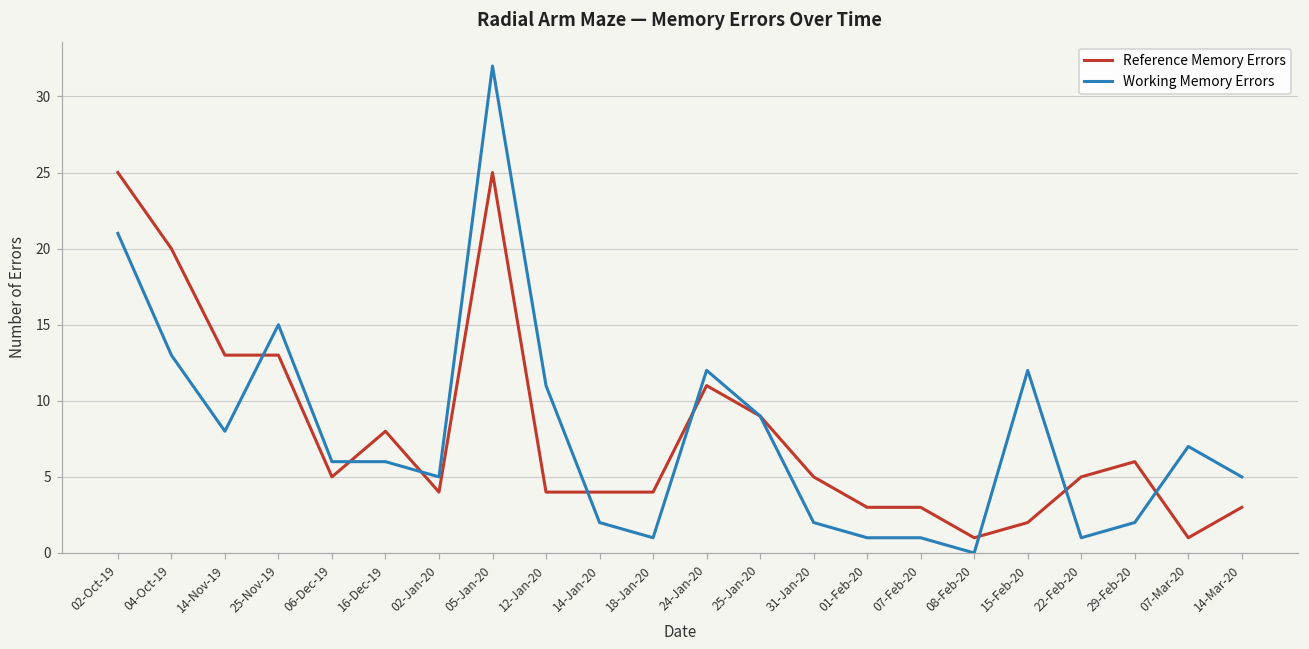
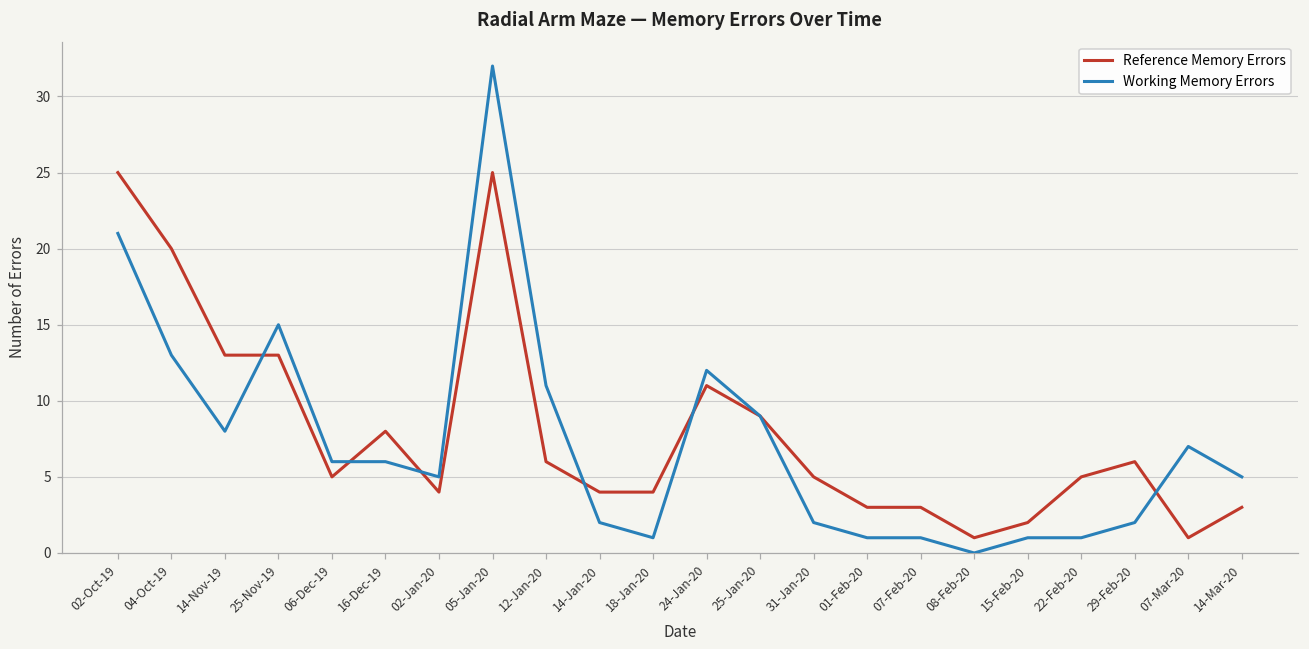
Reference Memory Errors, 12-Jan-20: 4 -> 6
Working Memory Errors, 15-Feb-20: 12 -> 1
